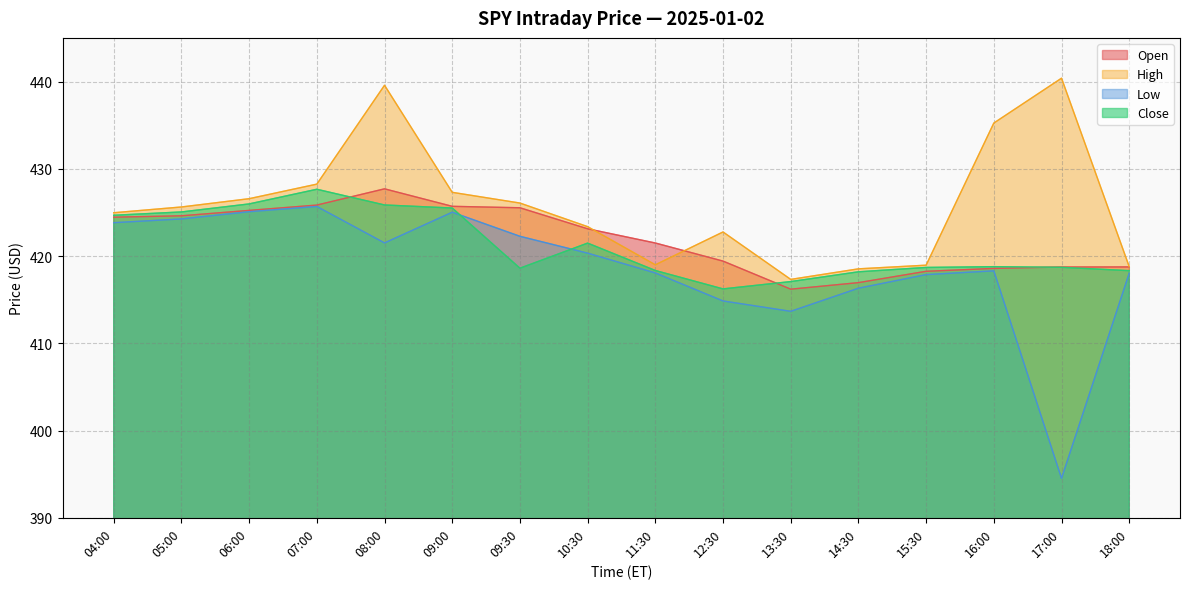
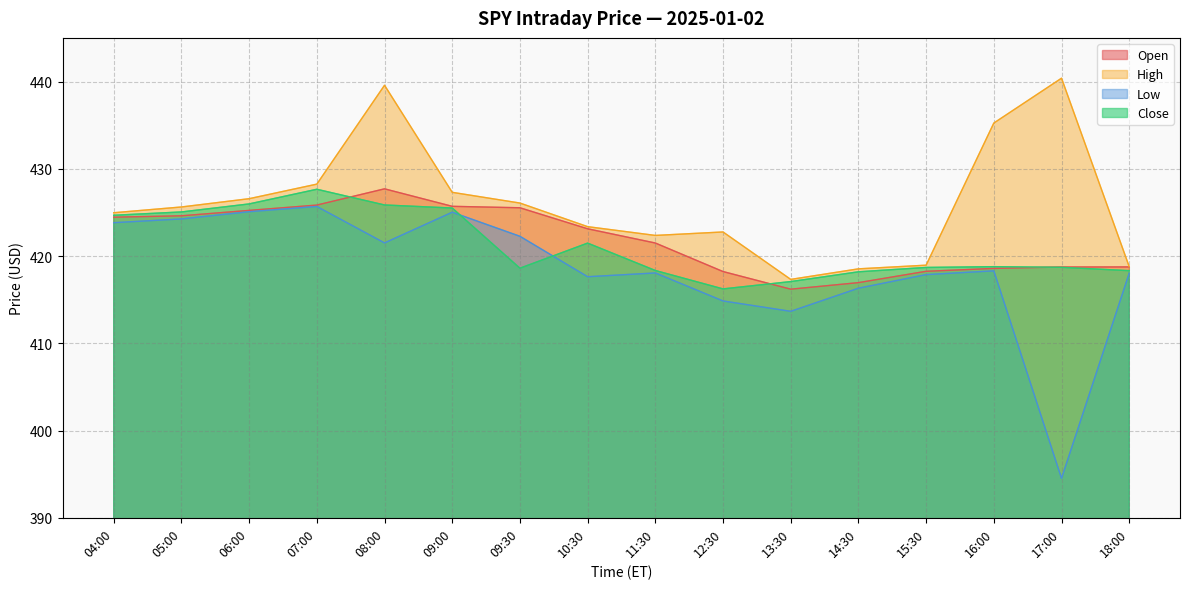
Low, 10:30: 420 -> 418
High, 11:30: 419 -> 422
Open, 12:30: 419 -> 418
